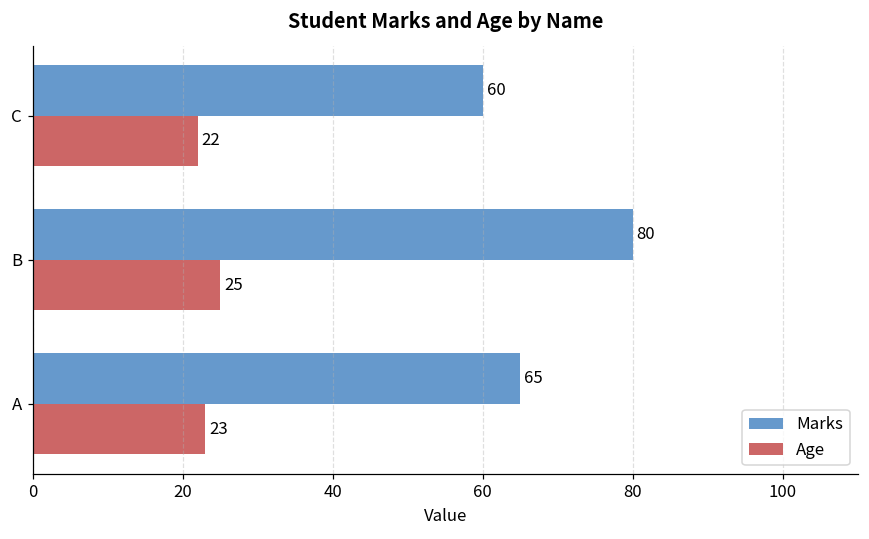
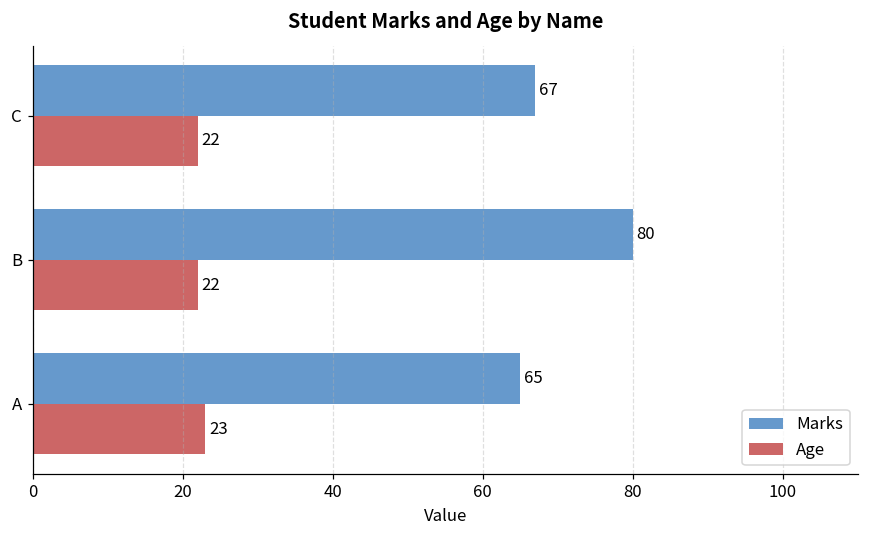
Marks, C: 60 -> 67
Age, B: 25 -> 22
